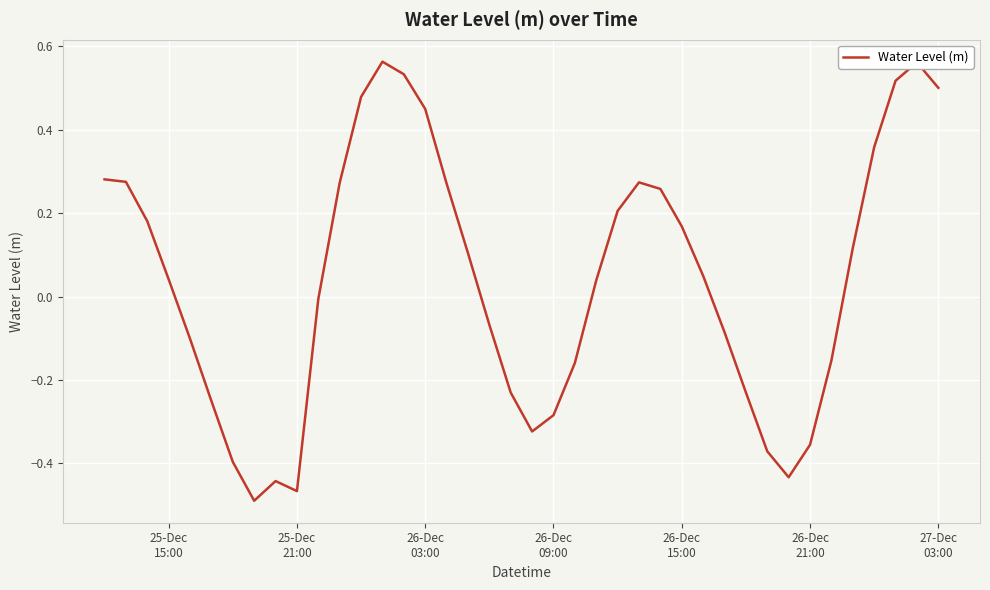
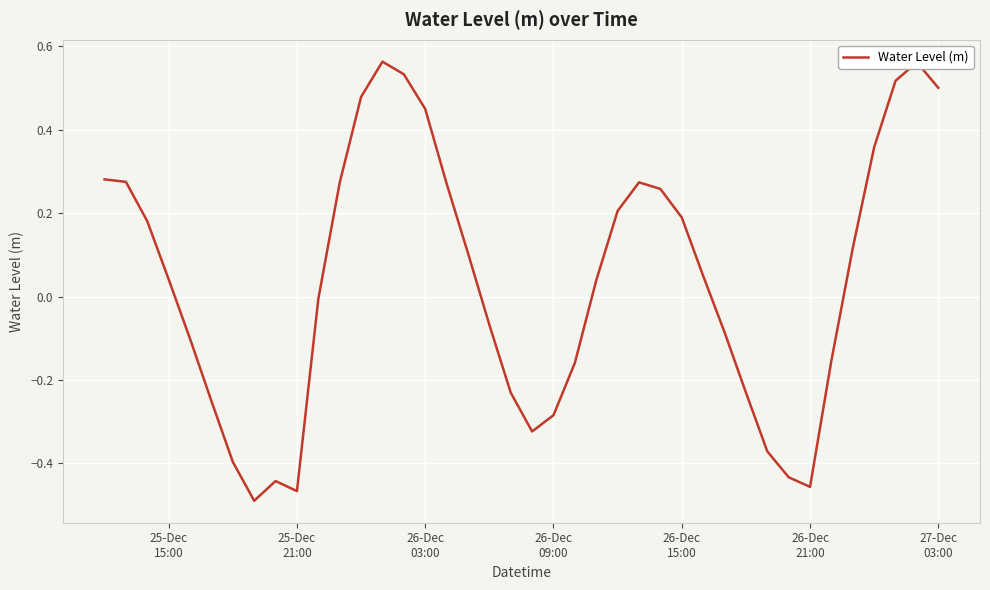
26-Dec 15:00: 0.17 -> 0.19
26-Dec 21:00: -0.36 -> -0.46
